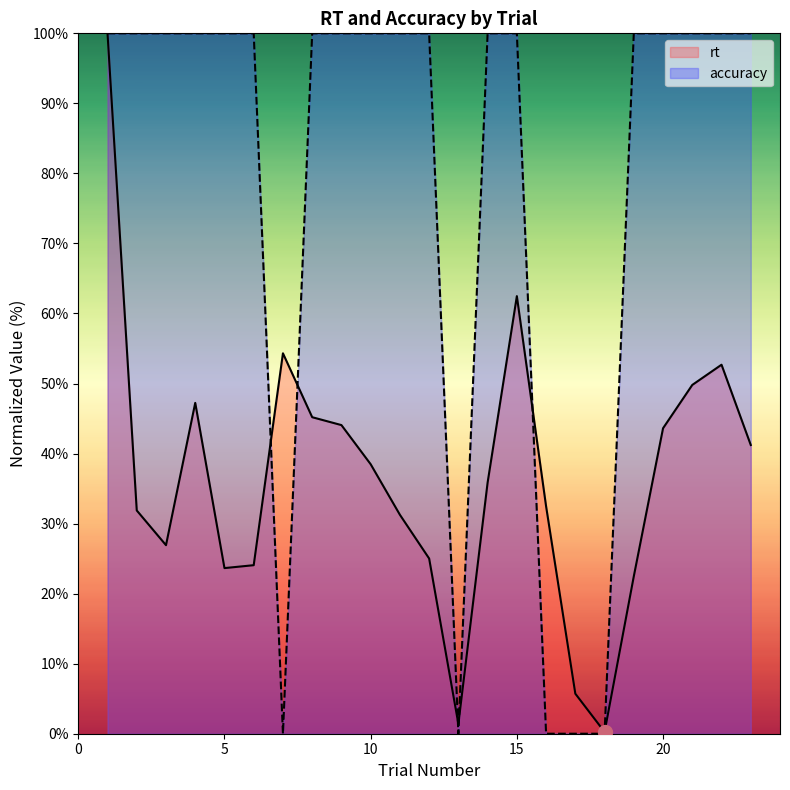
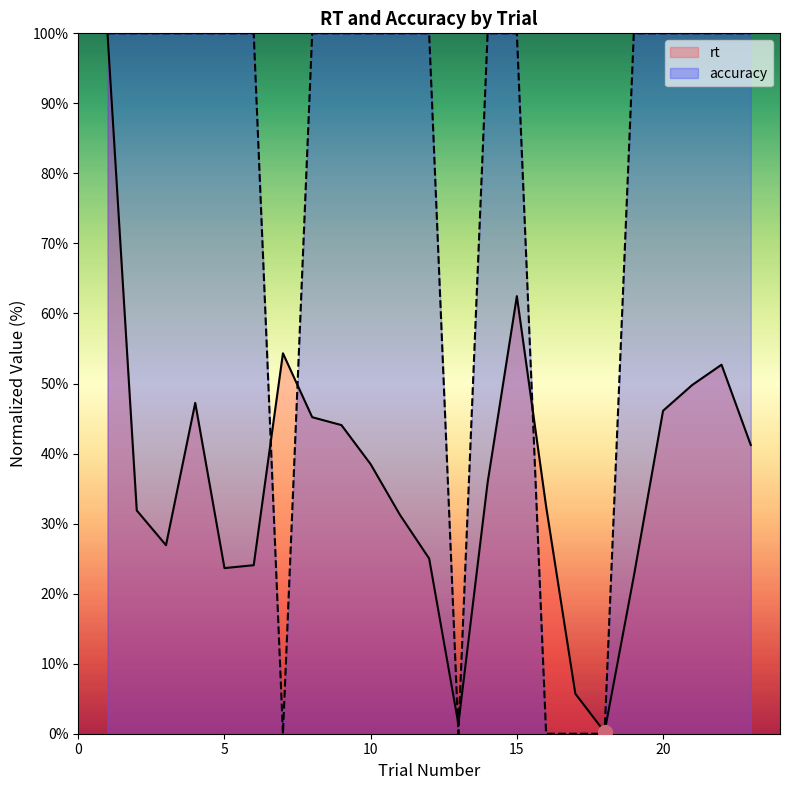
rt, 20: 44% -> 46%
